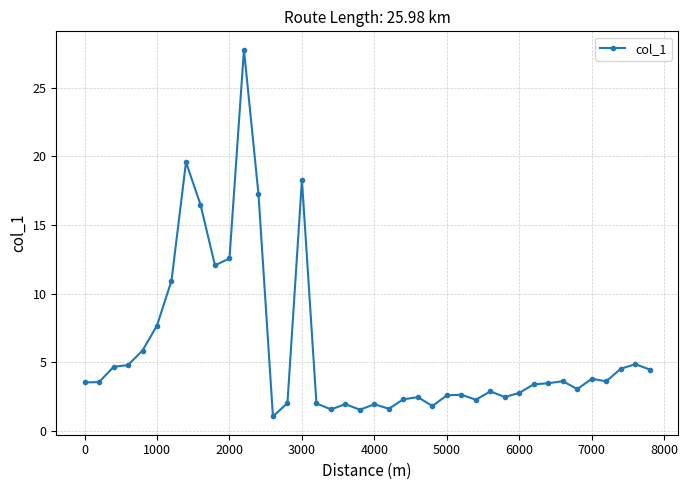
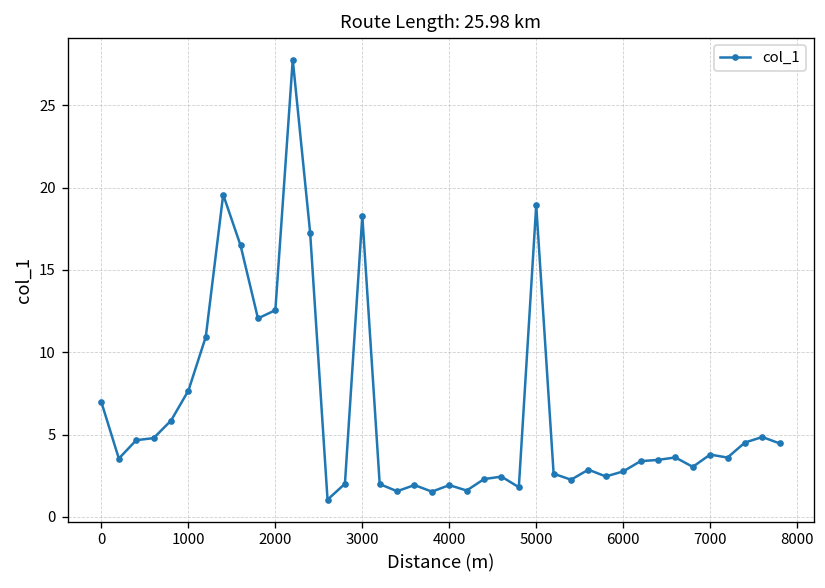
0: 3.5 -> 7.0
5000: 2.6 -> 18.9
